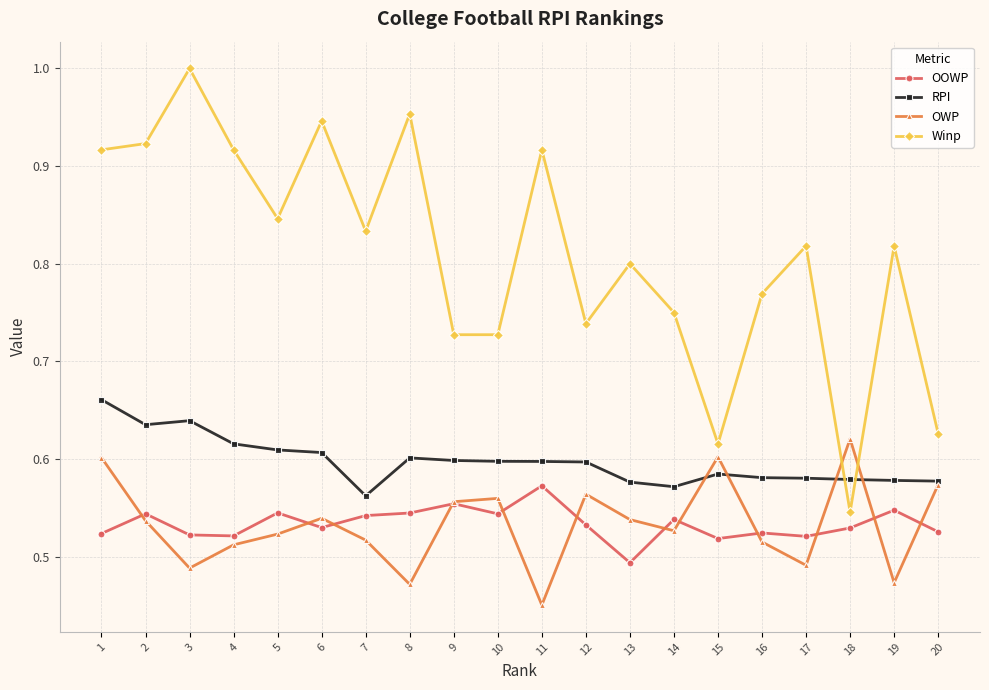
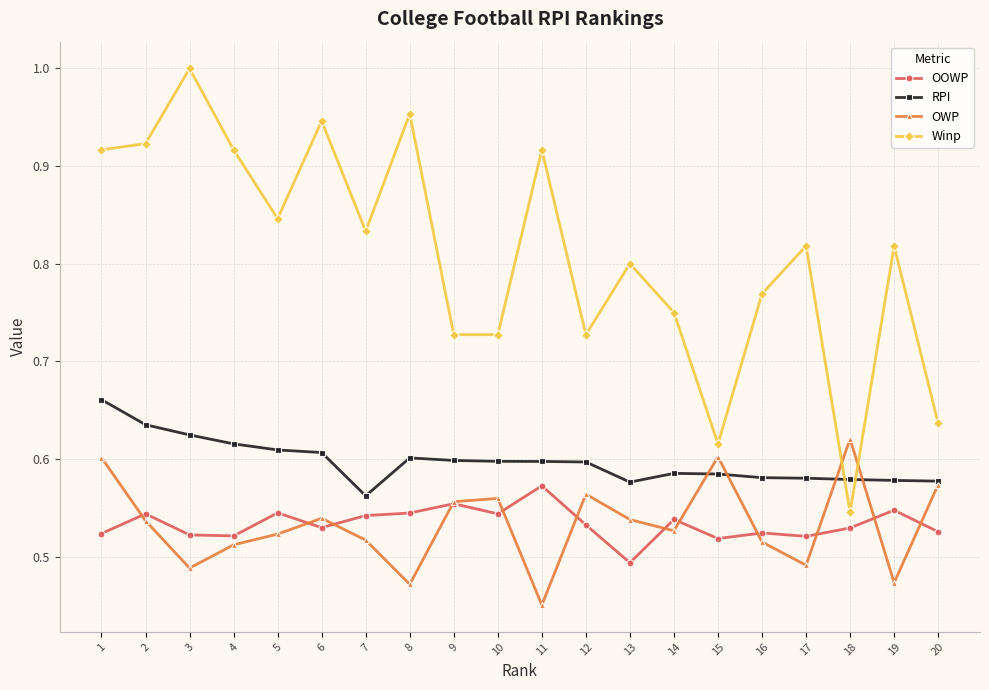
RPI, 3: 0.64 -> 0.62
Winp, 12: 0.74 -> 0.73
RPI, 14: 0.57 -> 0.59
Winp, 20: 0.63 -> 0.64
